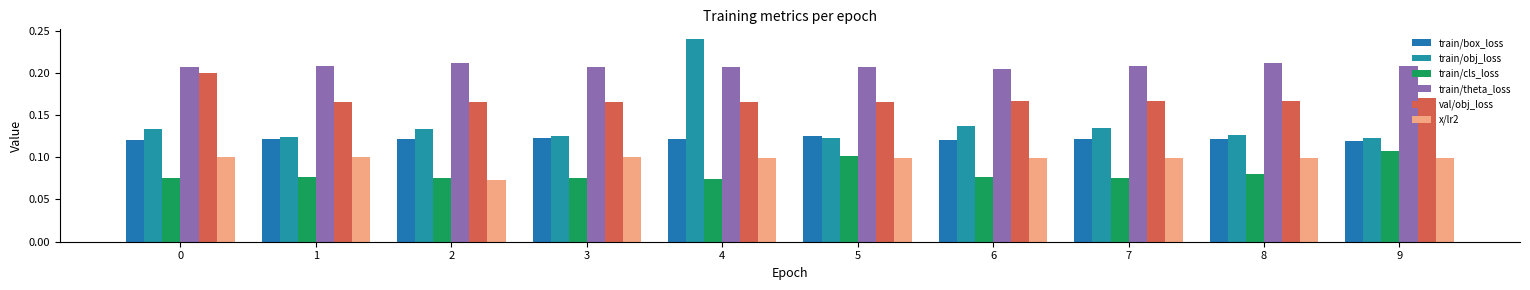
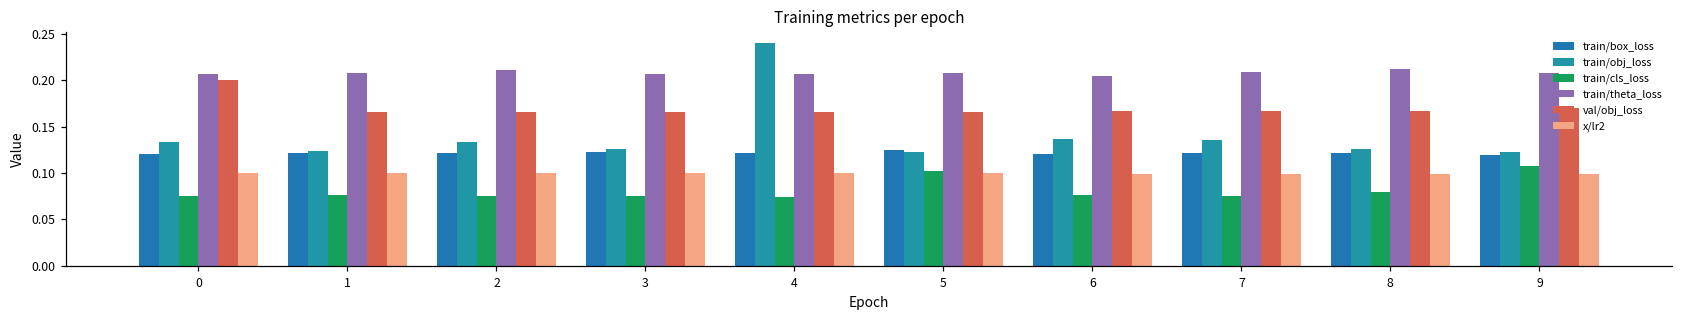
x/lr2, 2: 0.07 -> 0.10
